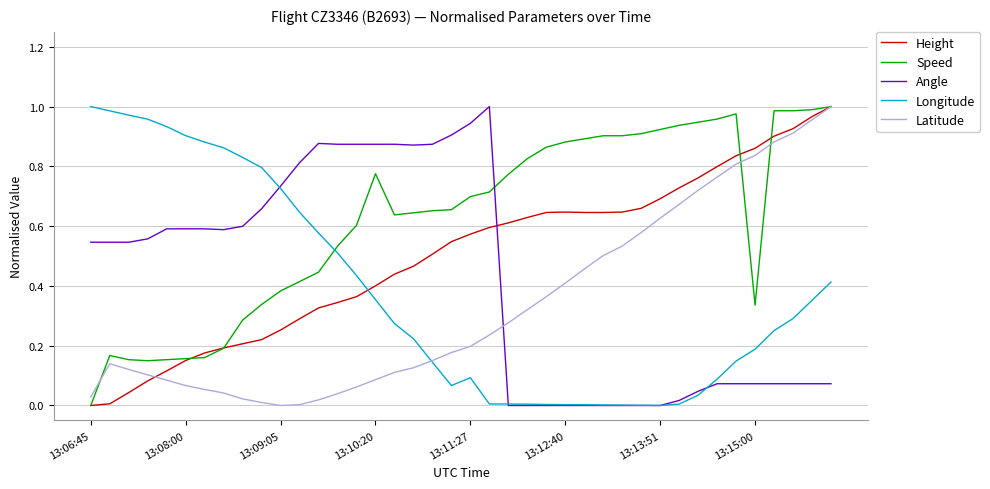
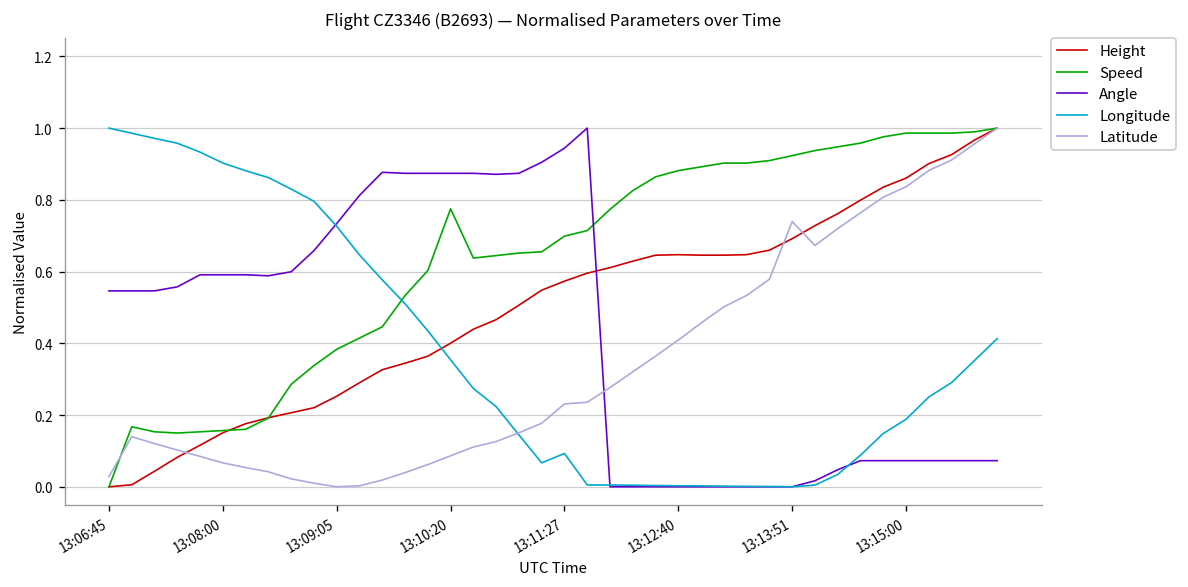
Latitude, 13:11:27: 0.20 -> 0.23
Latitude, 13:13:51: 0.63 -> 0.74
Speed, 13:15:00: 0.34 -> 0.99
